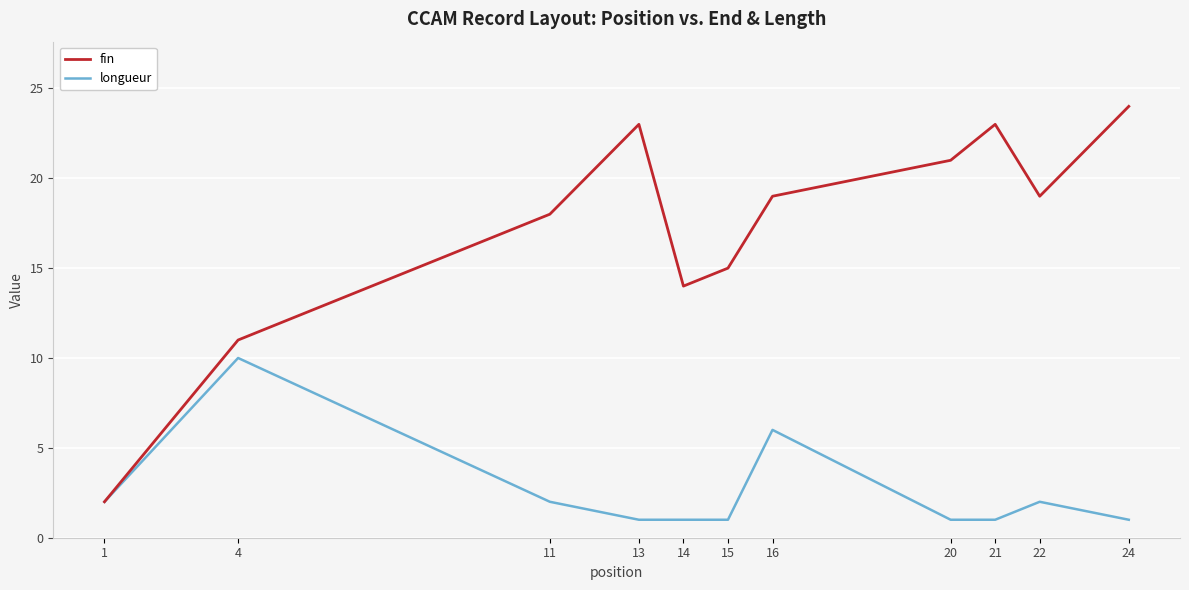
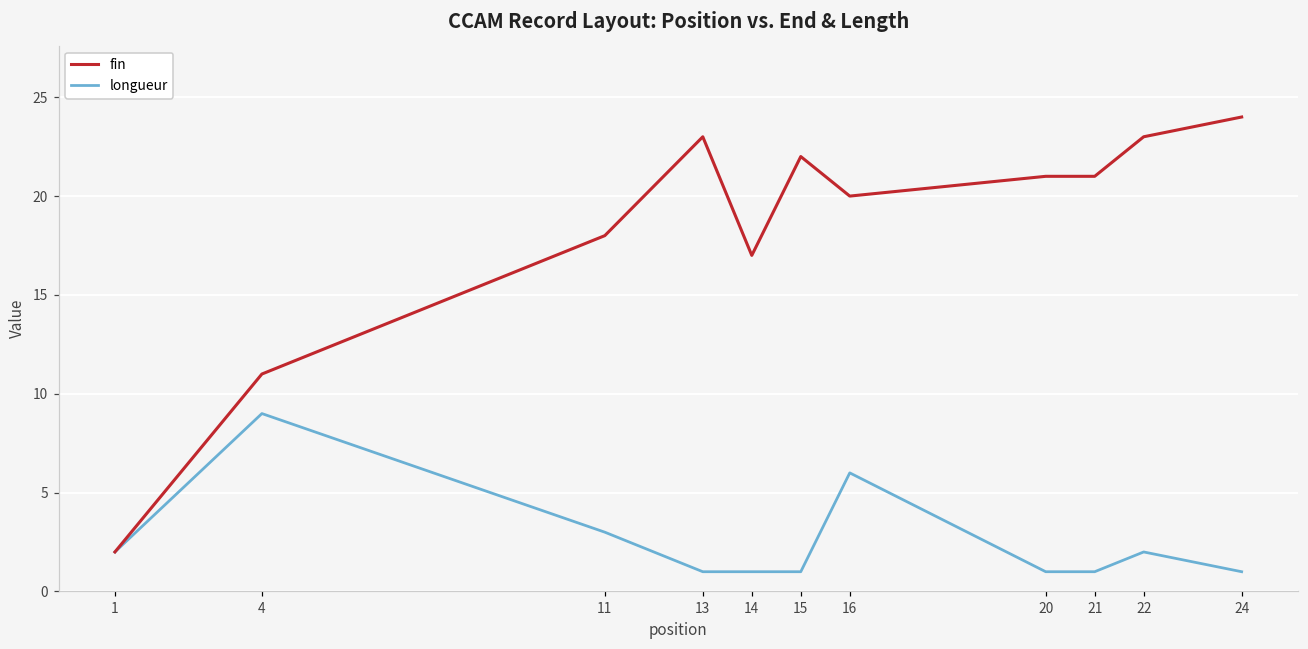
longueur, 4: 10 -> 9
longueur, 11: 2 -> 3
fin, 14: 14 -> 17
fin, 15: 15 -> 22
fin, 16: 19 -> 20
fin, 21: 23 -> 21
fin, 22: 19 -> 23
